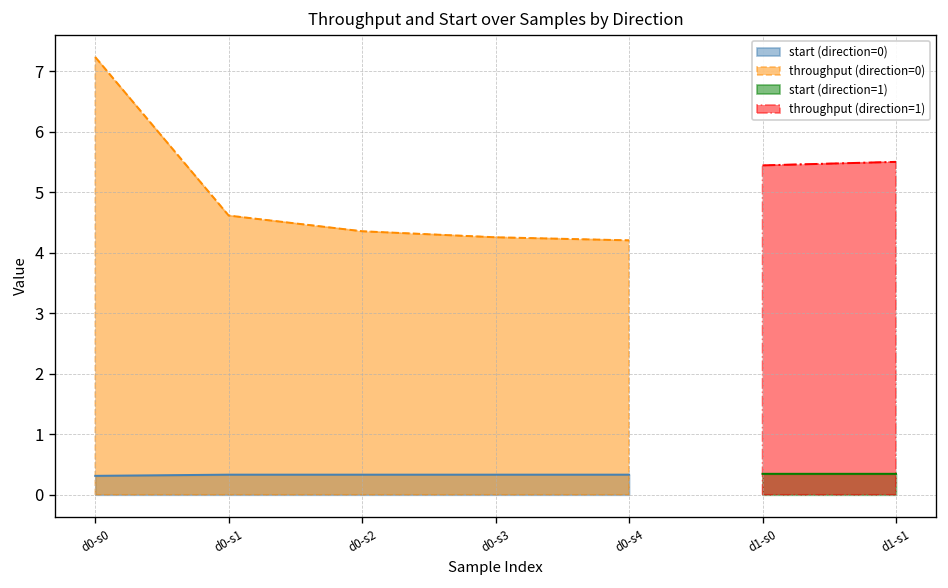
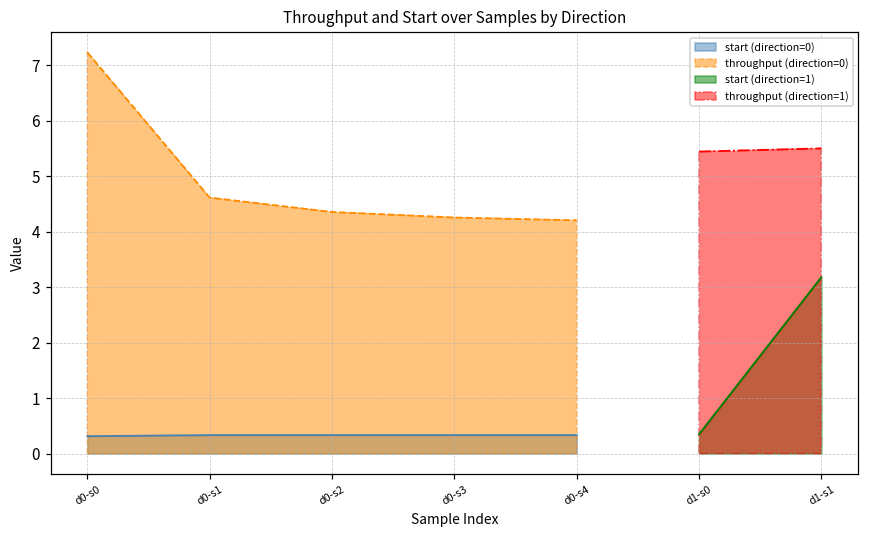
start (direction=1), d1-s1: 0.3 -> 3.2
